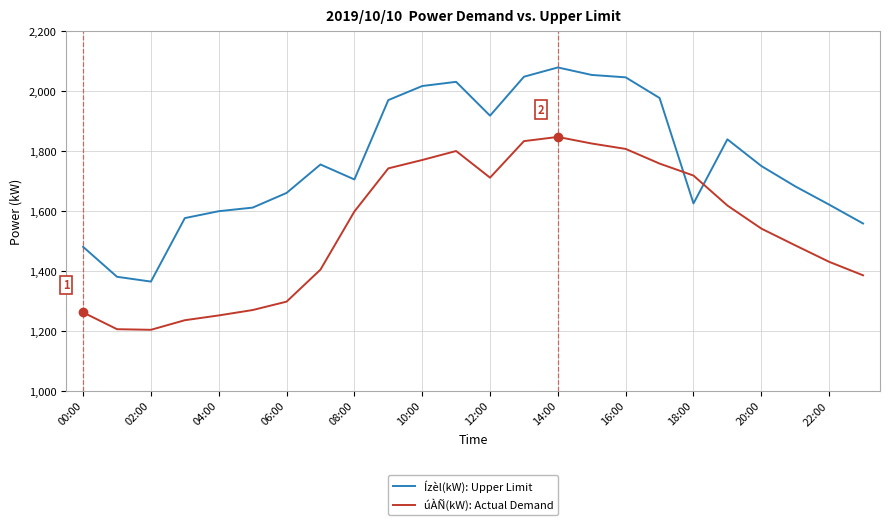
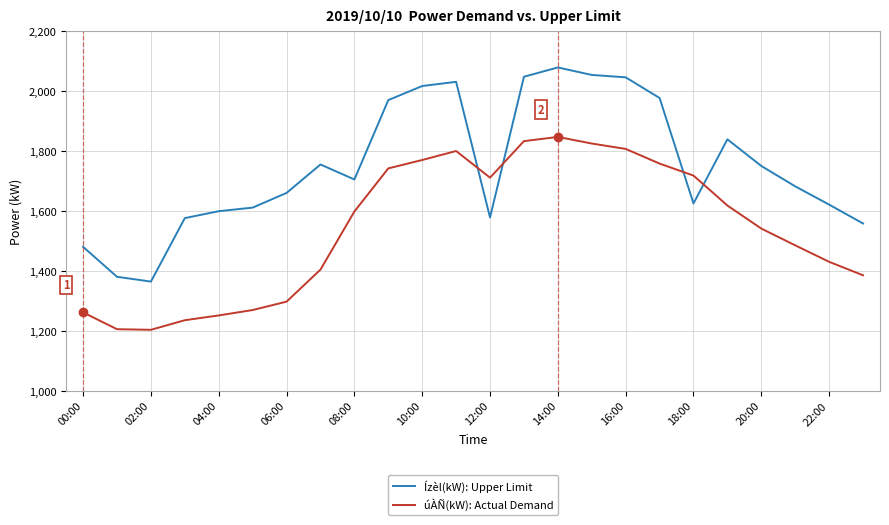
Ízèl(kW): Upper Limit, 12:00: 1,920 -> 1,580
